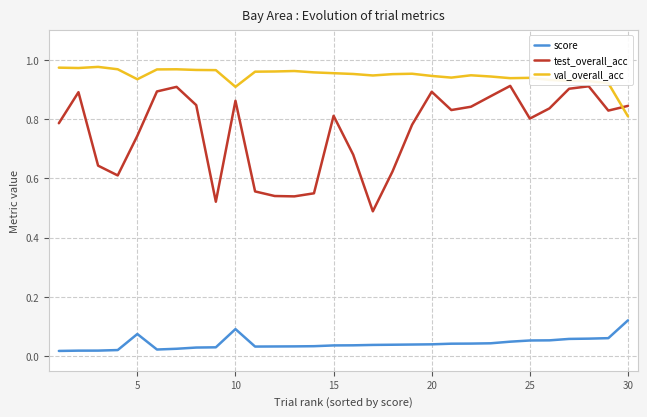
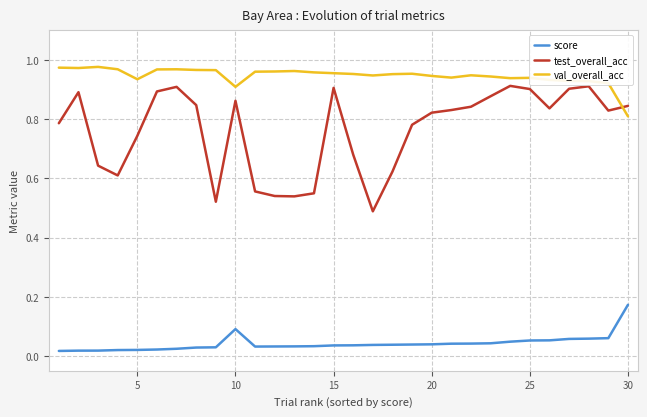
score, 5: 0.07 -> 0.02
test_overall_acc, 15: 0.81 -> 0.91
test_overall_acc, 20: 0.89 -> 0.82
test_overall_acc, 25: 0.80 -> 0.90
score, 30: 0.12 -> 0.17
